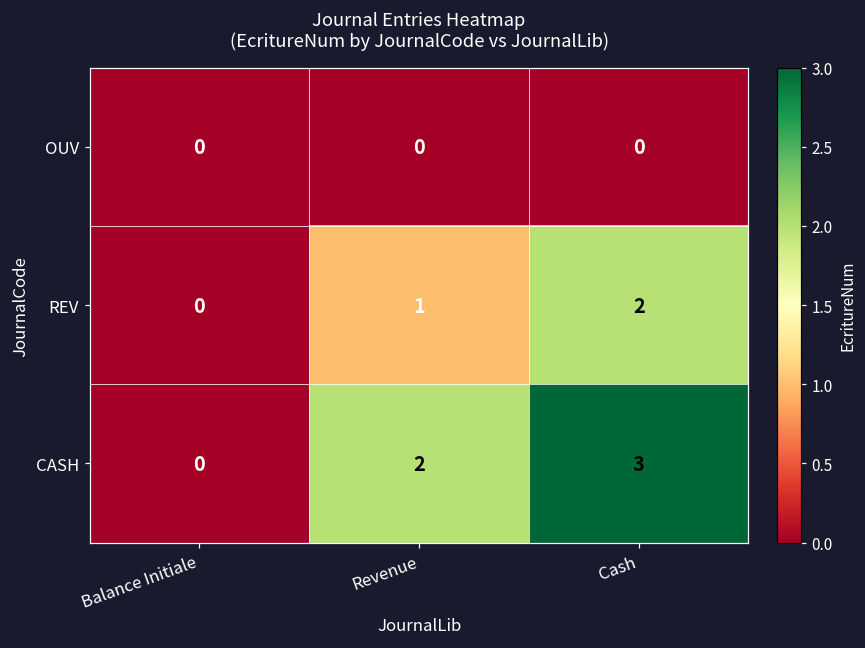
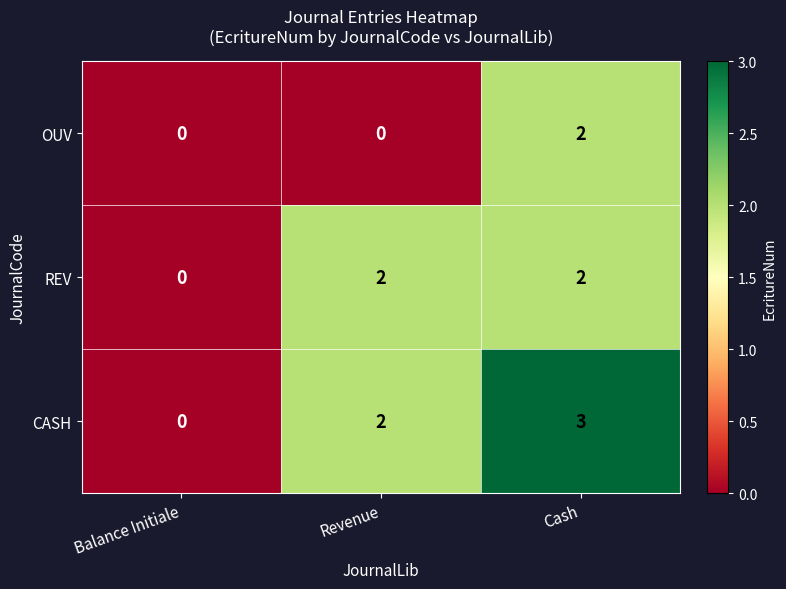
OUV, Cash: 0 -> 2
REV, Revenue: 1 -> 2
